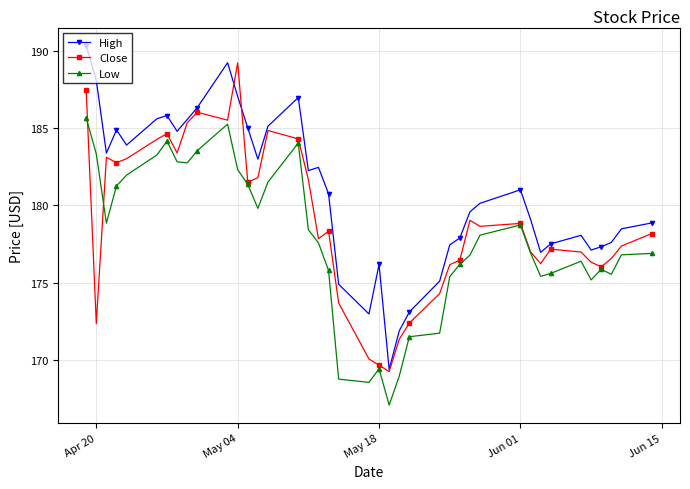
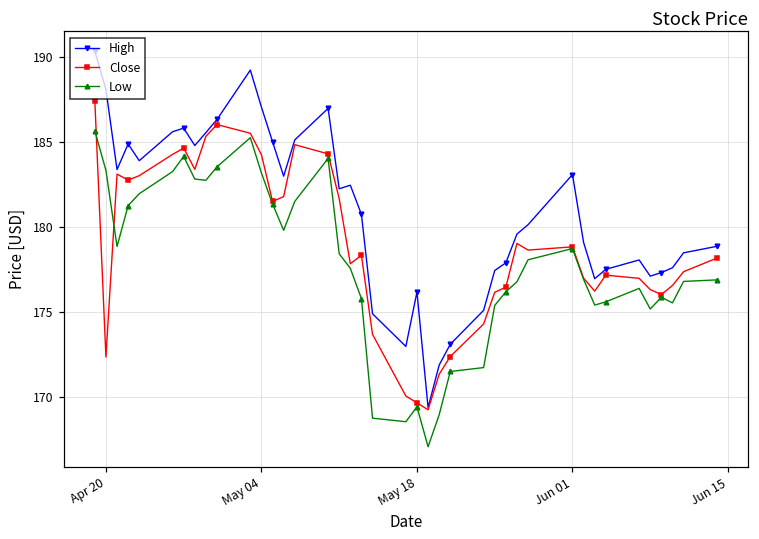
Close, May 04: 189.2 -> 184.3
Low, May 04: 182.3 -> 183.2
High, Jun 01: 181.0 -> 183.1
